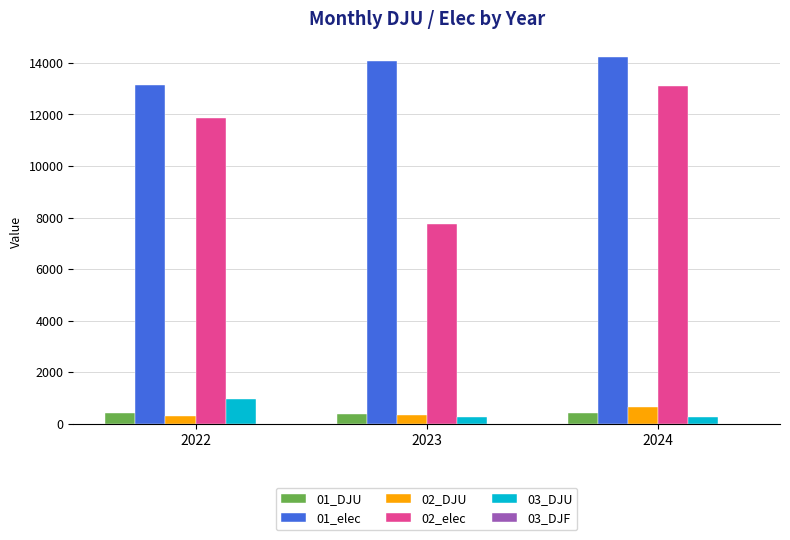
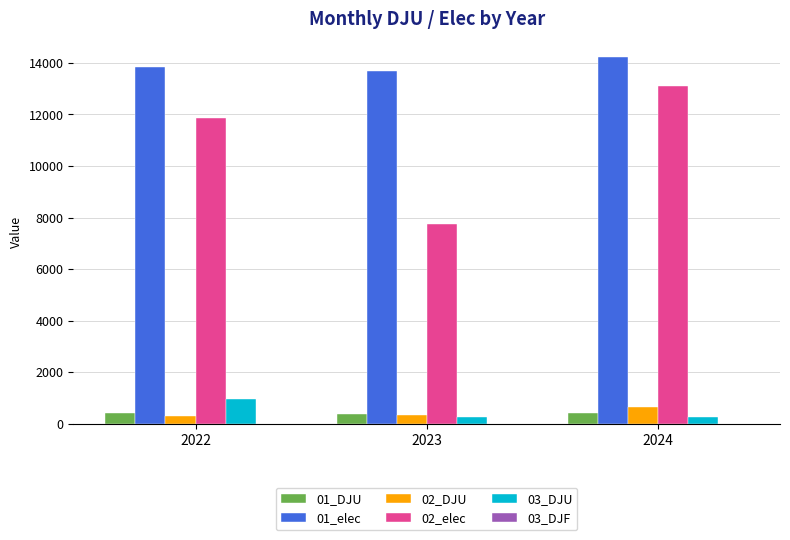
01_elec, 2022: 13100 -> 13800
01_elec, 2023: 14100 -> 13700
